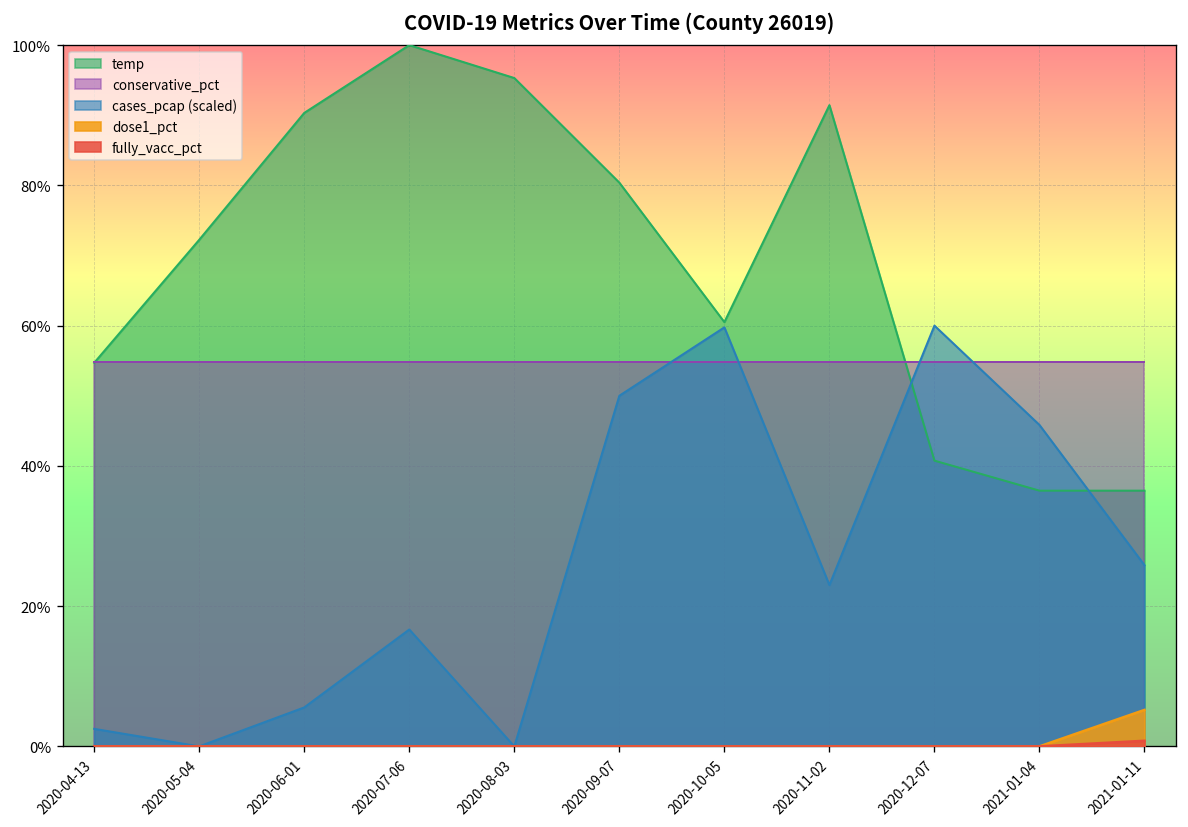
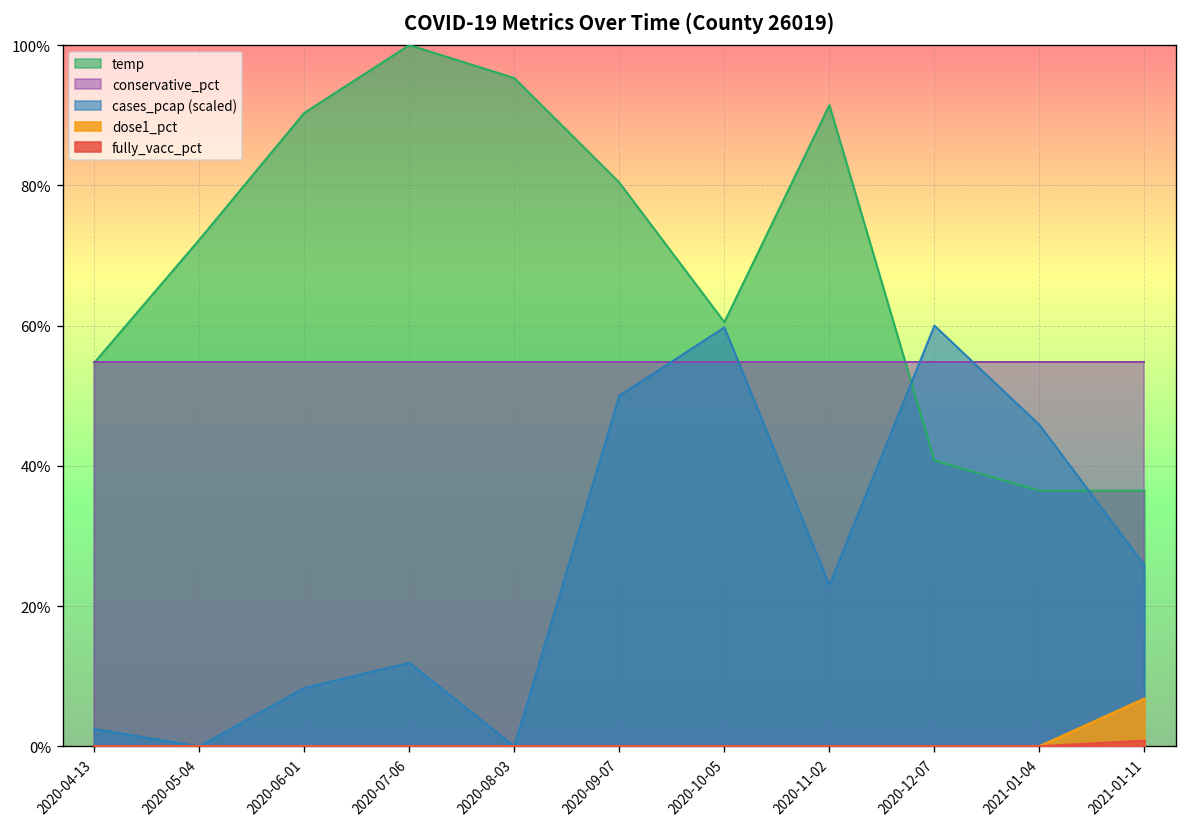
cases_pcap (scaled), 2020-06-01: 6% -> 8%
cases_pcap (scaled), 2020-07-06: 17% -> 12%
dose1_pct, 2021-01-11: 5% -> 7%
